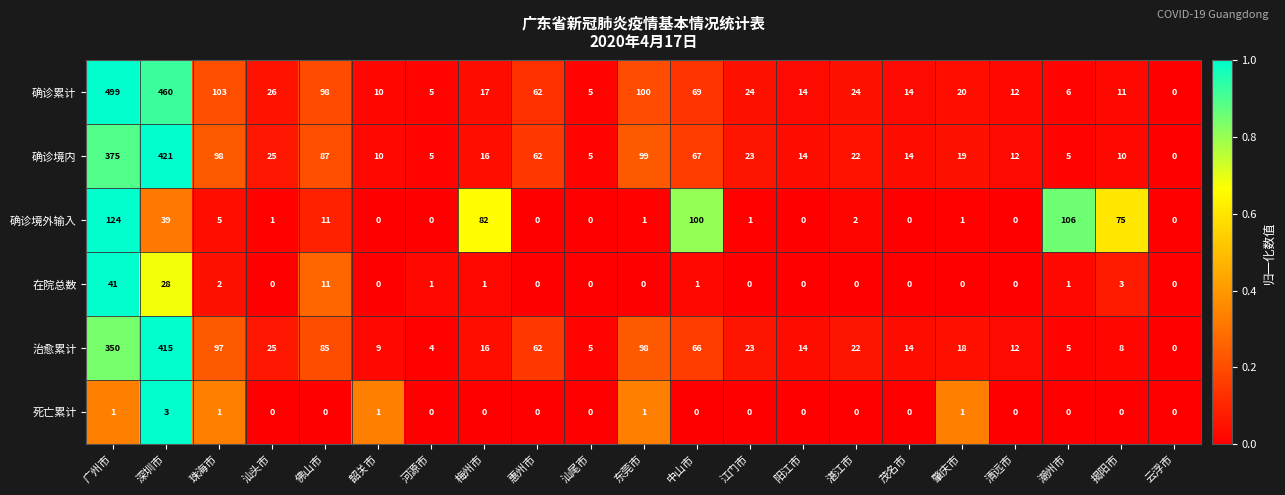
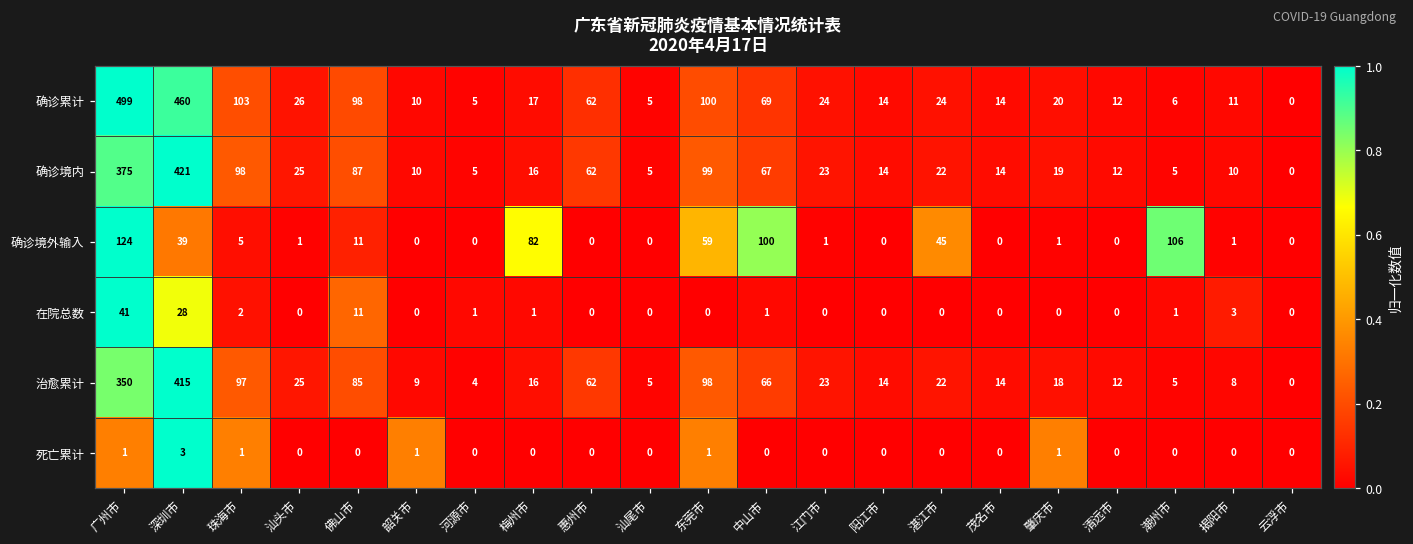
确诊境外输入, 东莞市: 1 -> 59
确诊境外输入, 湛江市: 2 -> 45
确诊境外输入, 揭阳市: 75 -> 1
